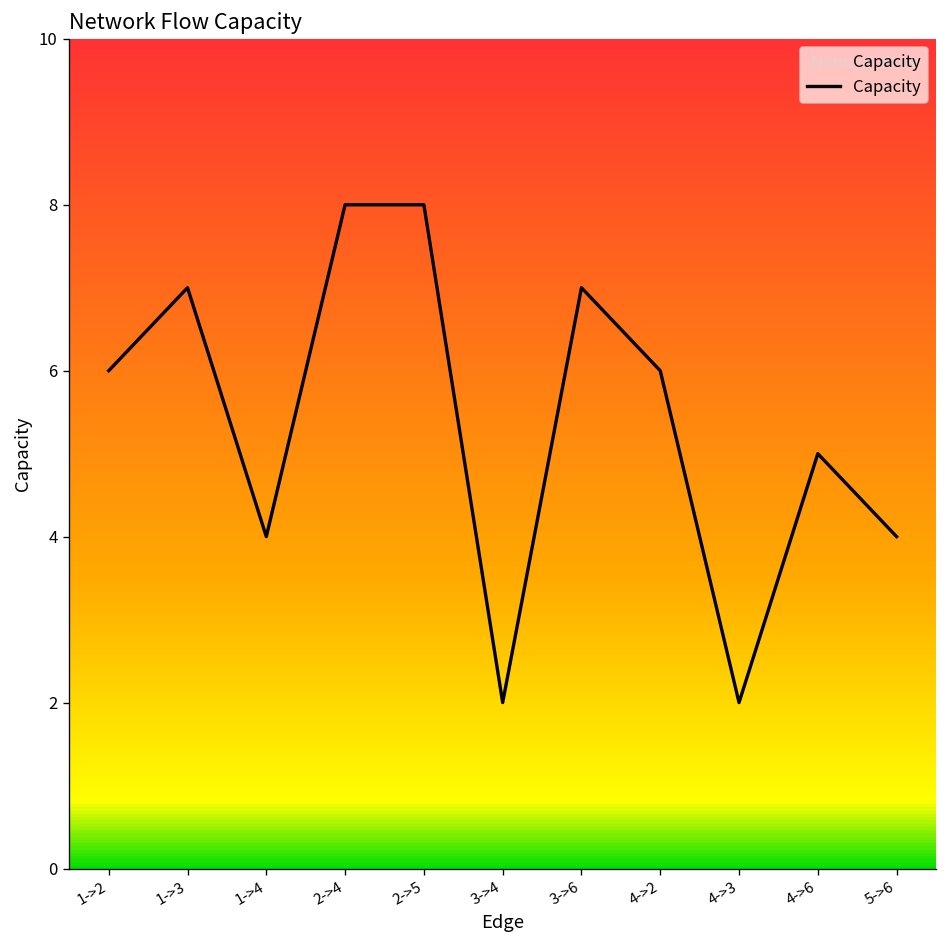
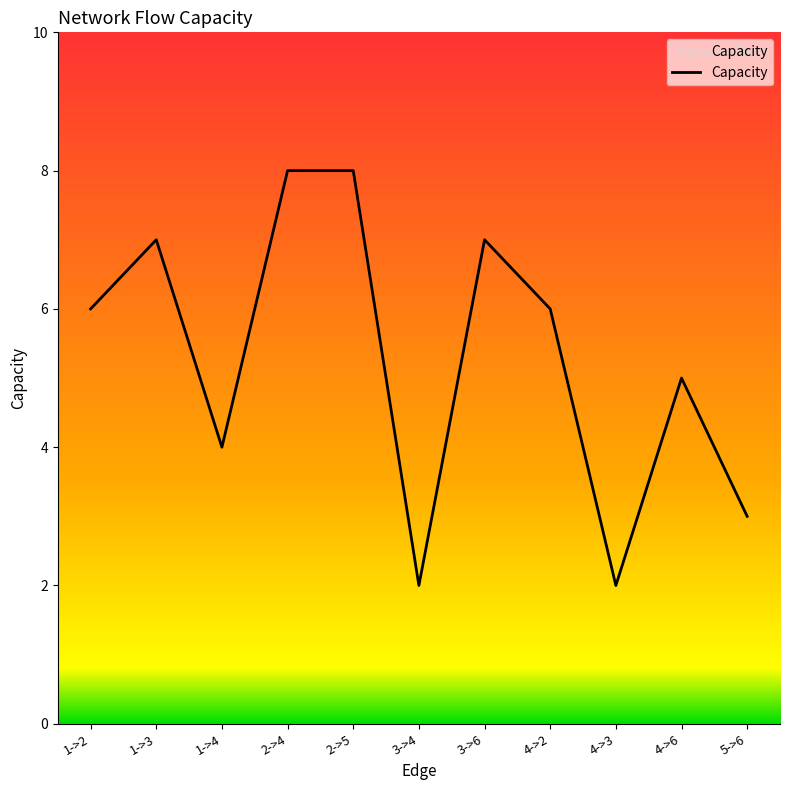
5->6: 4 -> 3
